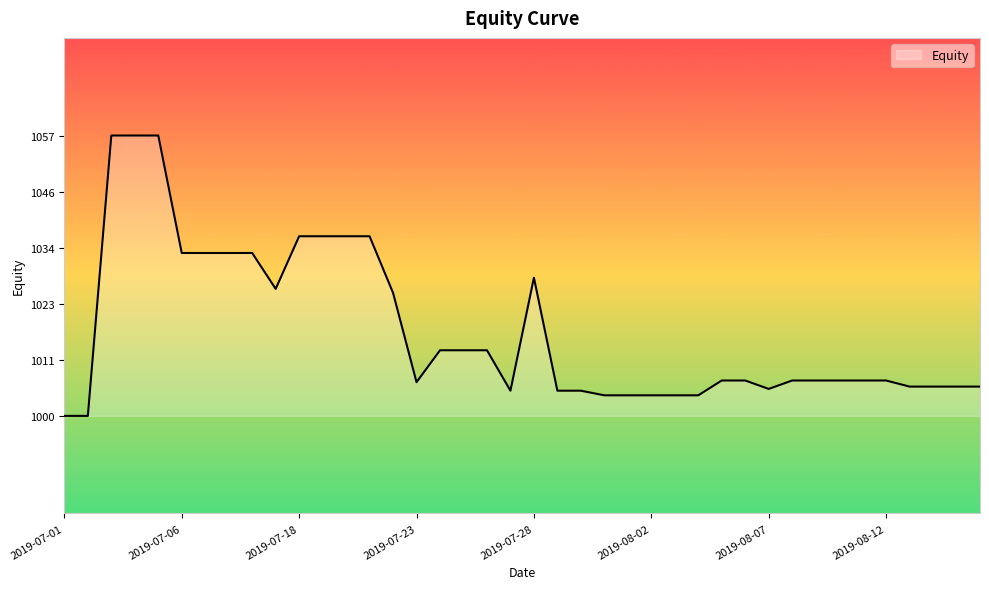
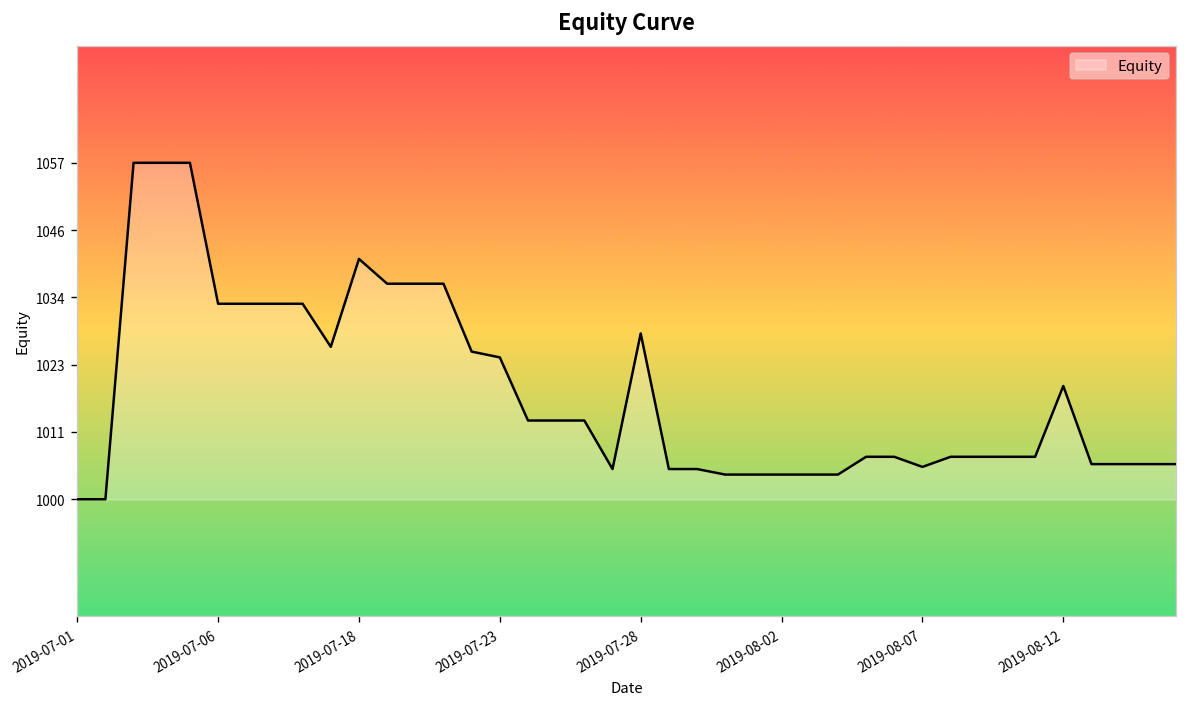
2019-07-18: 1037 -> 1041
2019-07-23: 1007 -> 1024
2019-08-12: 1007 -> 1019
